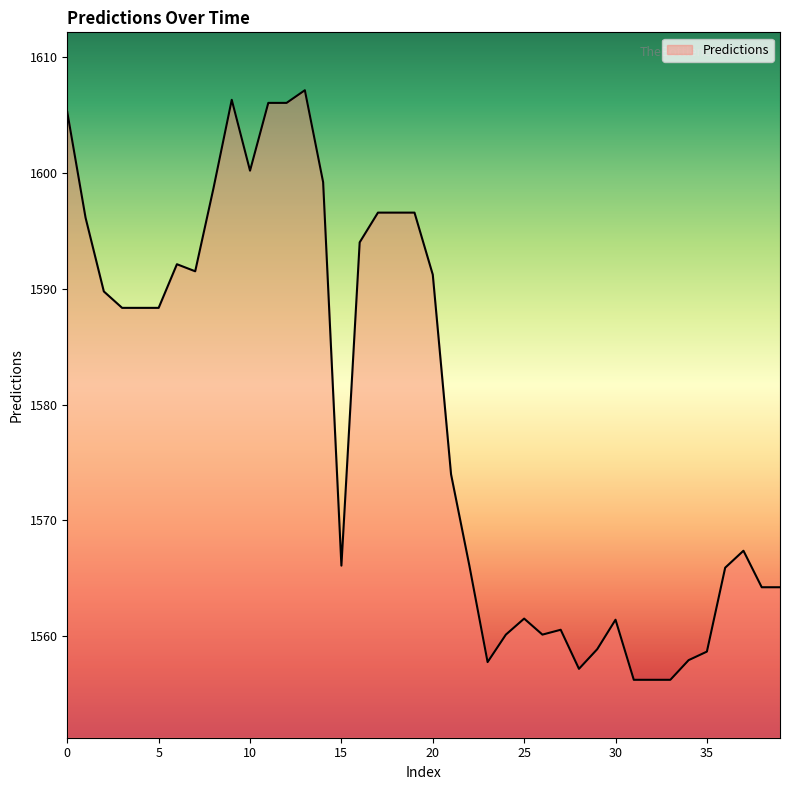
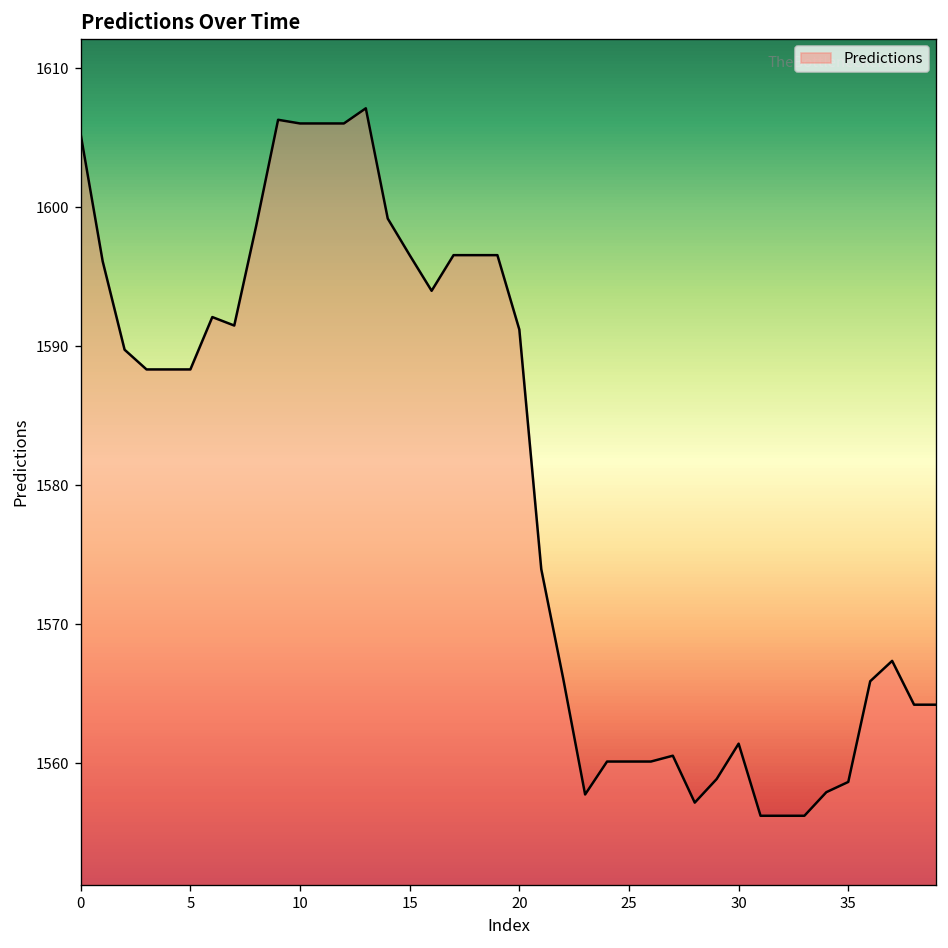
10: 1600.2 -> 1606.0
15: 1566.1 -> 1596.6
25: 1561.5 -> 1560.1
